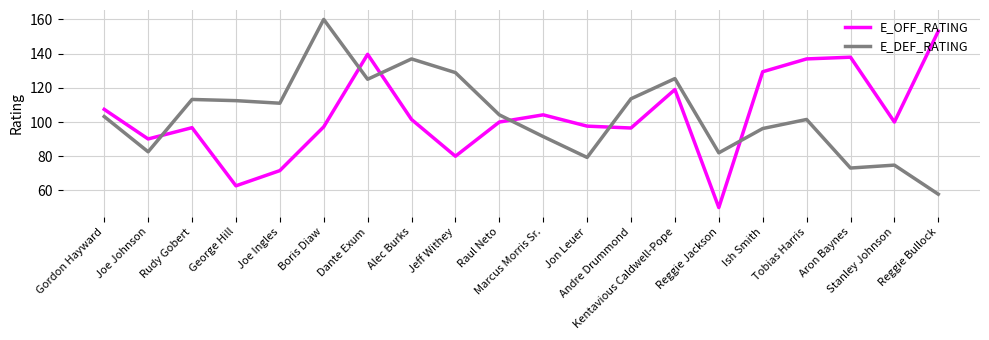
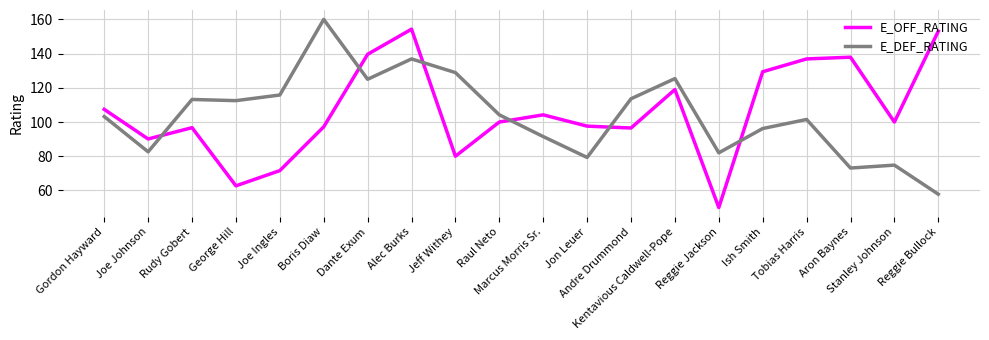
E_DEF_RATING, Joe Ingles: 111 -> 116
E_OFF_RATING, Alec Burks: 102 -> 154
